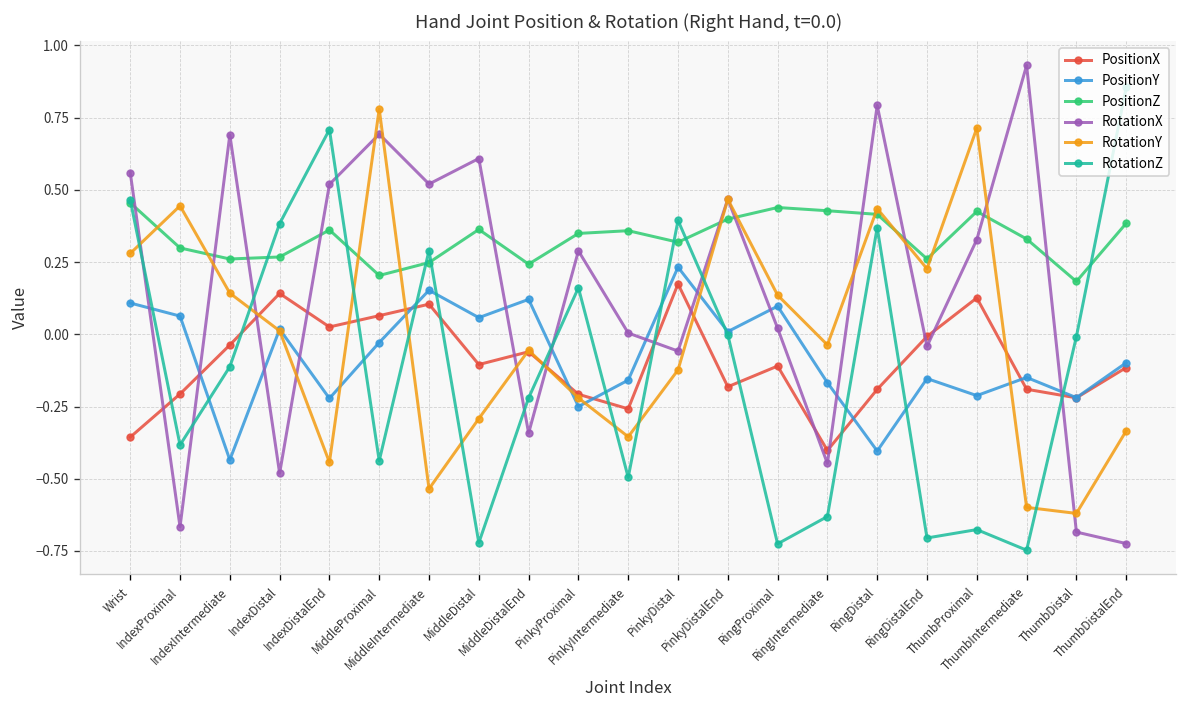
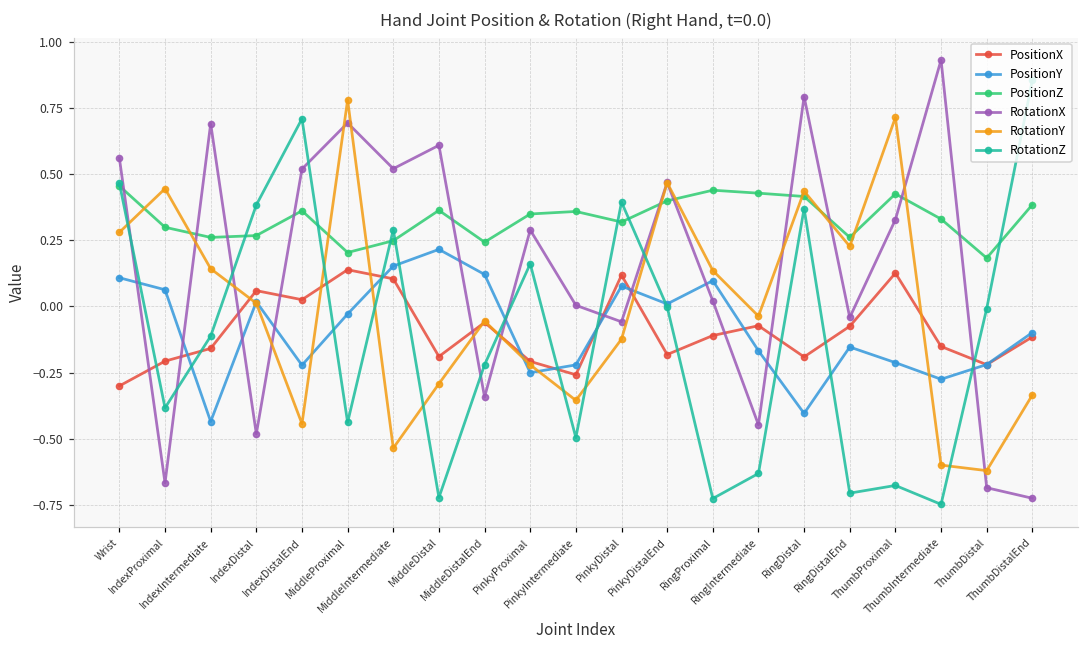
PositionX, Wrist: -0.36 -> -0.30
PositionX, IndexIntermediate: -0.04 -> -0.16
PositionX, IndexDistal: 0.14 -> 0.06
PositionX, MiddleProximal: 0.06 -> 0.14
PositionX, MiddleDistal: -0.10 -> -0.19
PositionY, MiddleDistal: 0.06 -> 0.22
PositionY, PinkyIntermediate: -0.16 -> -0.22
PositionX, PinkyDistal: 0.17 -> 0.12
PositionY, PinkyDistal: 0.23 -> 0.08
PositionX, RingIntermediate: -0.40 -> -0.07
PositionX, RingDistalEnd: -0.01 -> -0.07
PositionX, ThumbIntermediate: -0.19 -> -0.15
PositionY, ThumbIntermediate: -0.15 -> -0.27
